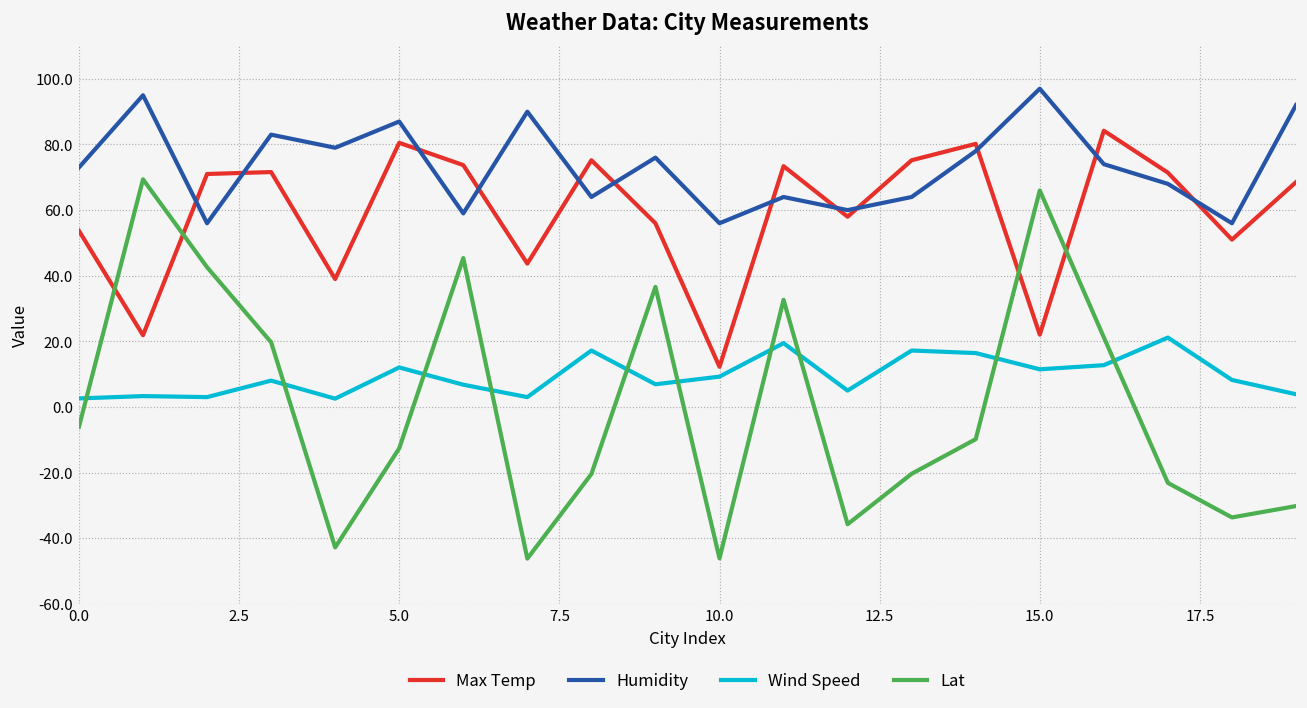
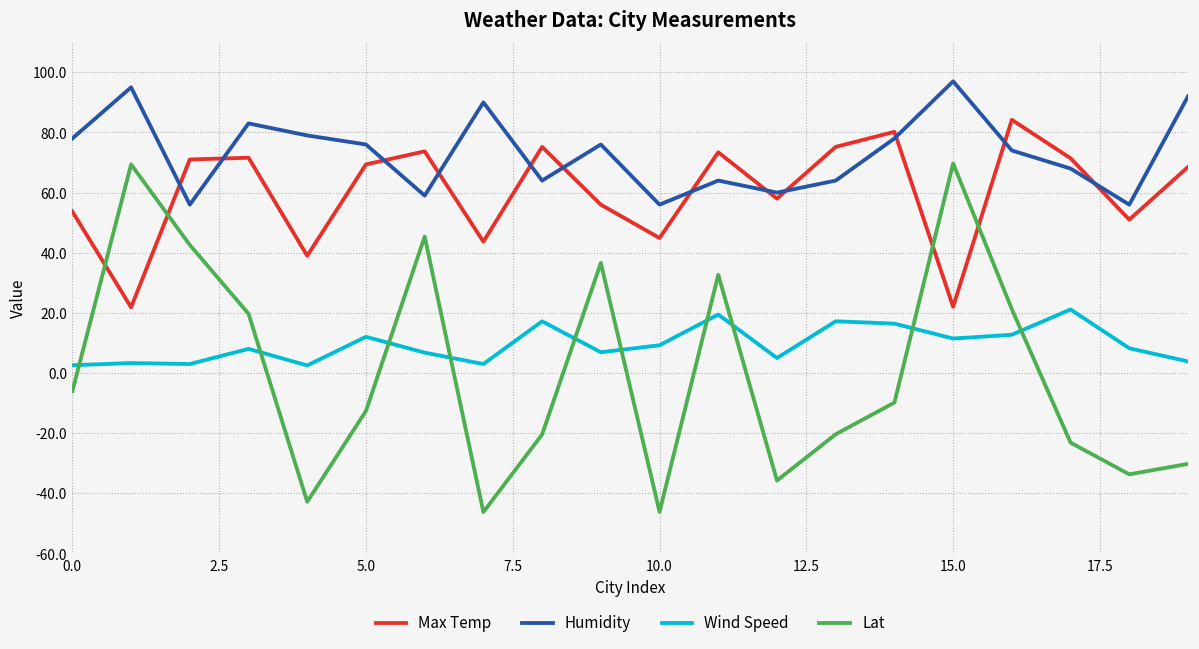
Humidity, 0.0: 73 -> 78
Max Temp, 5.0: 81 -> 69
Humidity, 5.0: 87 -> 76
Max Temp, 10.0: 12 -> 45
Lat, 15.0: 66 -> 70
